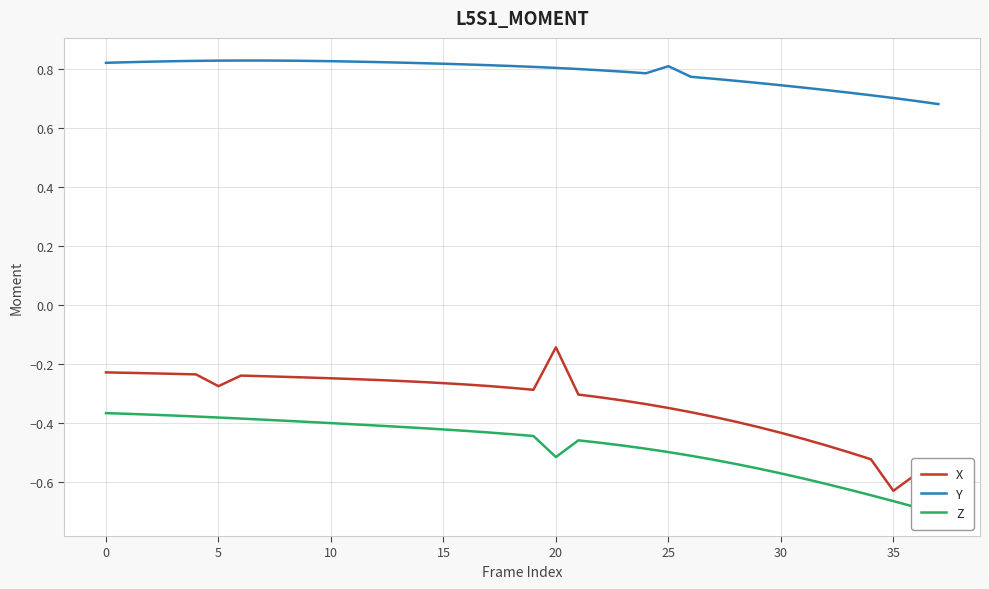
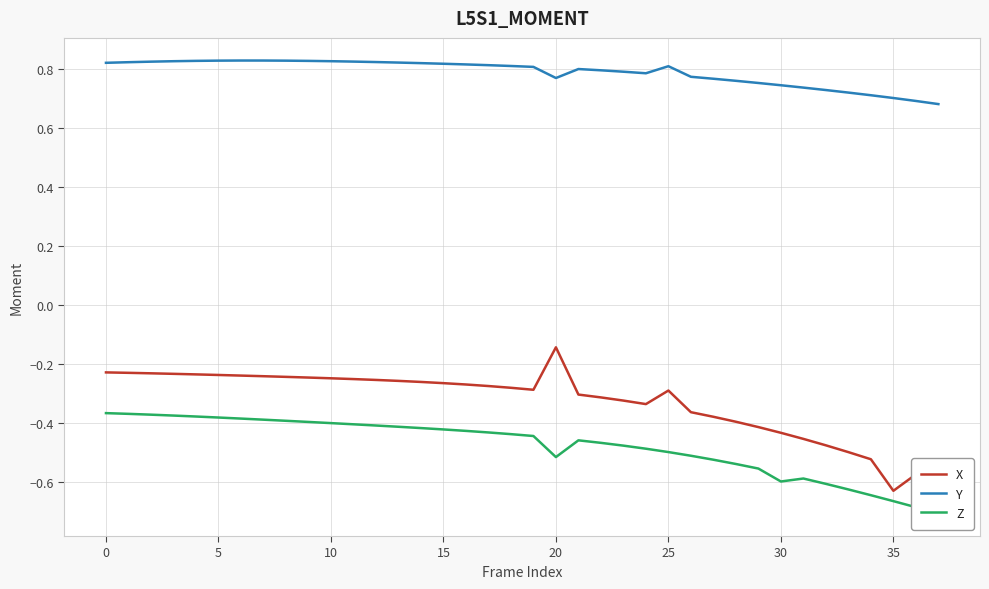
X, 5: -0.27 -> -0.24
Y, 20: 0.80 -> 0.77
X, 25: -0.35 -> -0.29
Z, 30: -0.57 -> -0.60
